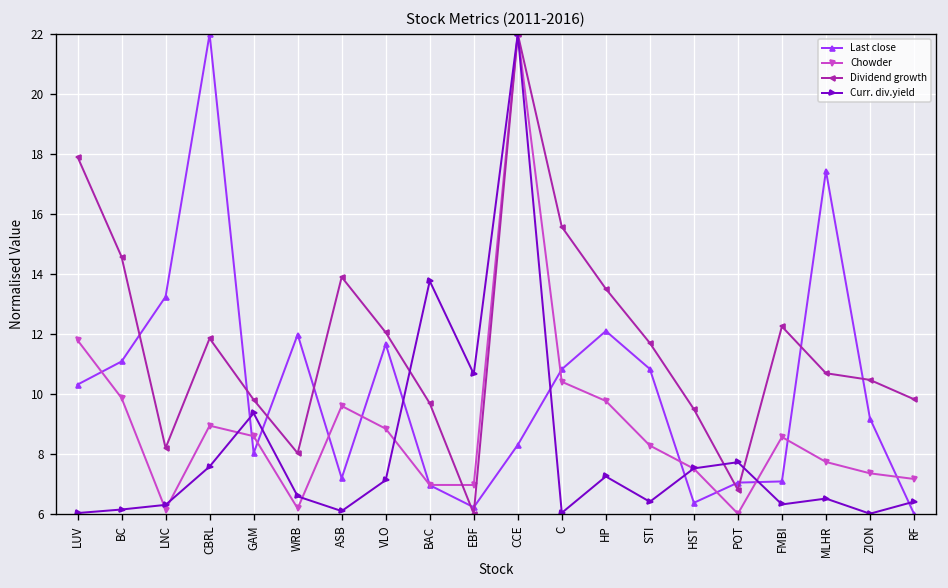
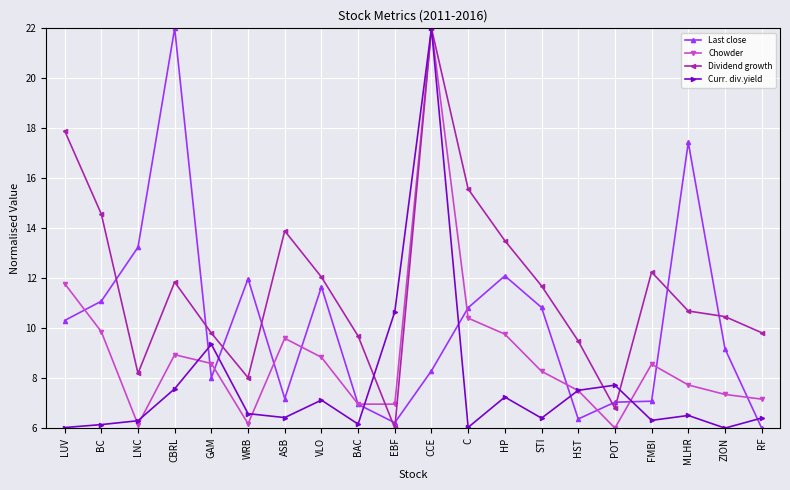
Curr. div.yield, ASB: 6.1 -> 6.4
Curr. div.yield, BAC: 13.8 -> 6.2
